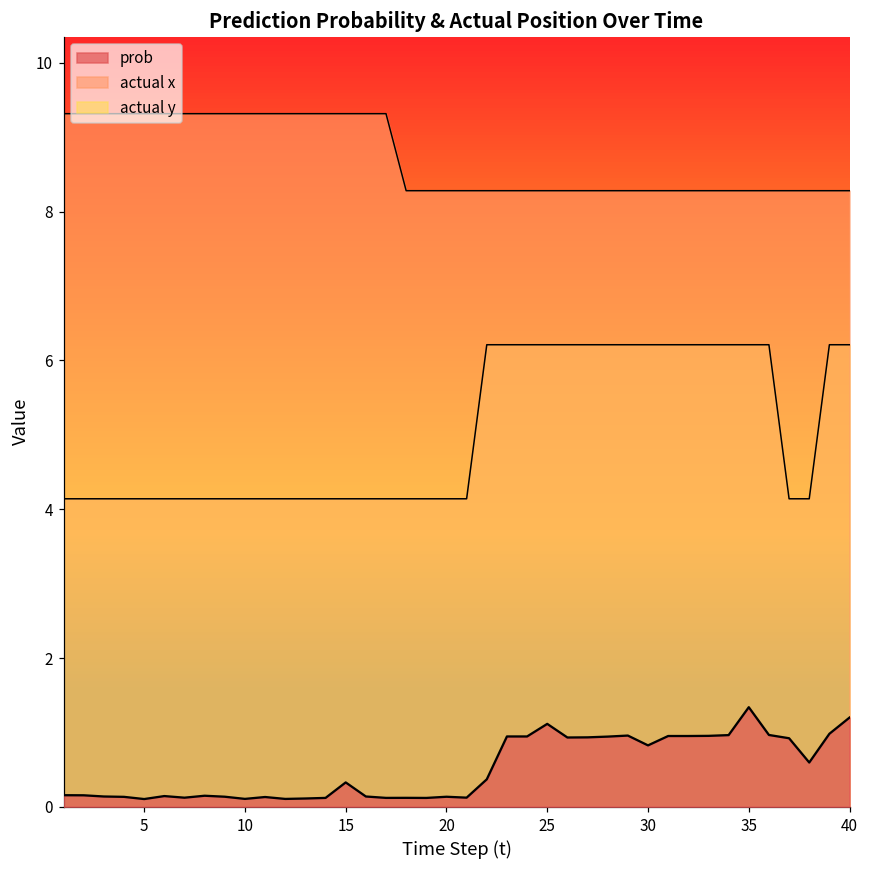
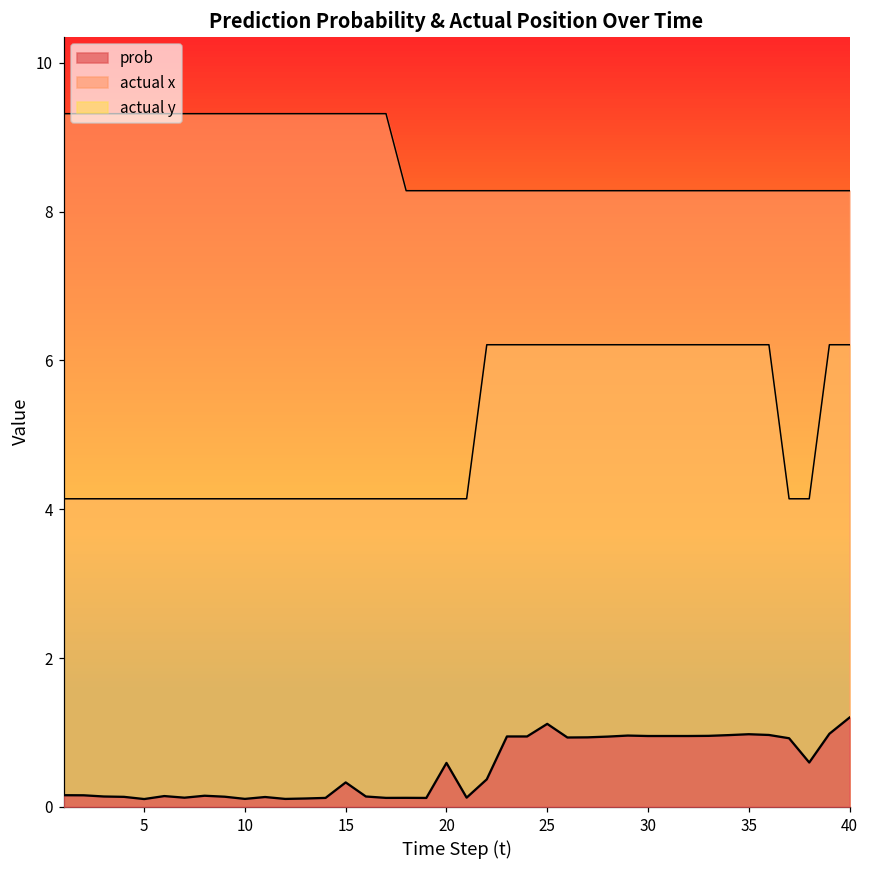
prob, 20: 0.1 -> 0.6
prob, 30: 0.8 -> 1.0
prob, 35: 1.3 -> 1.0
